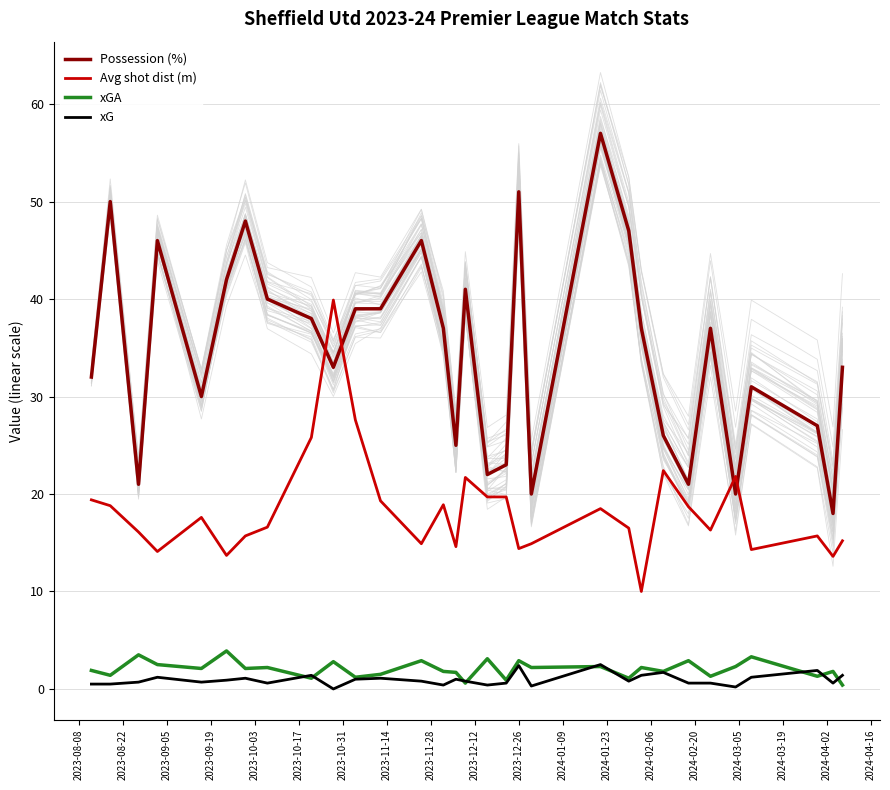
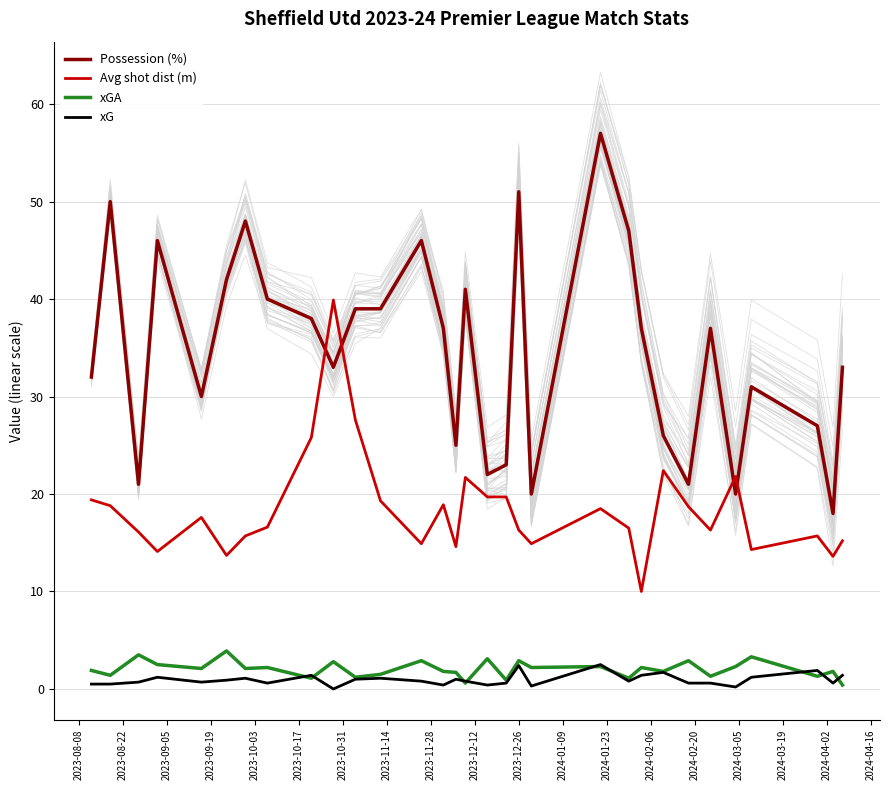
Avg shot dist (m), 2023-12-26: 14 -> 16
